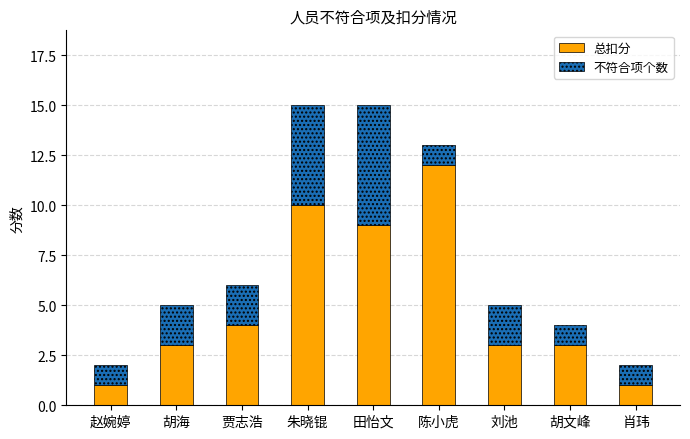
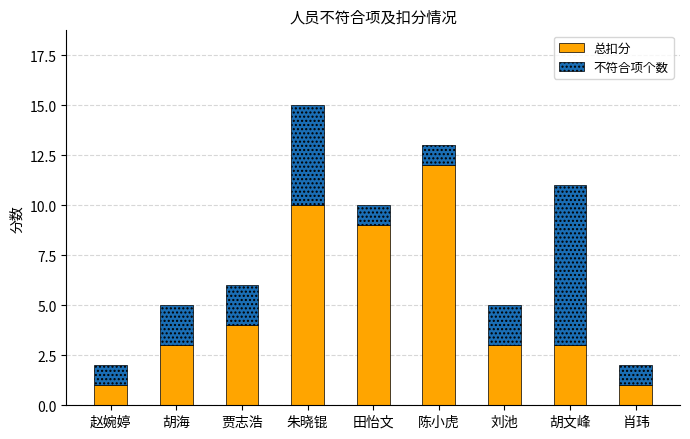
不符合项个数, 田怡文: 6 -> 1
不符合项个数, 胡文峰: 1 -> 8
